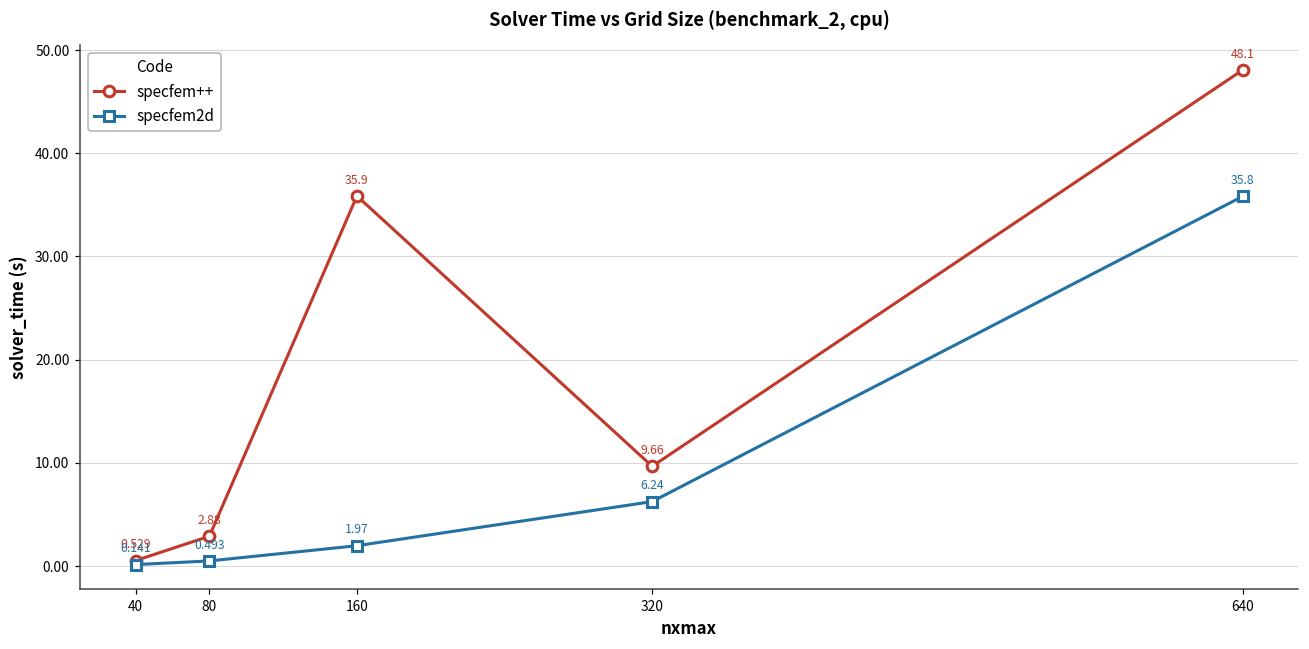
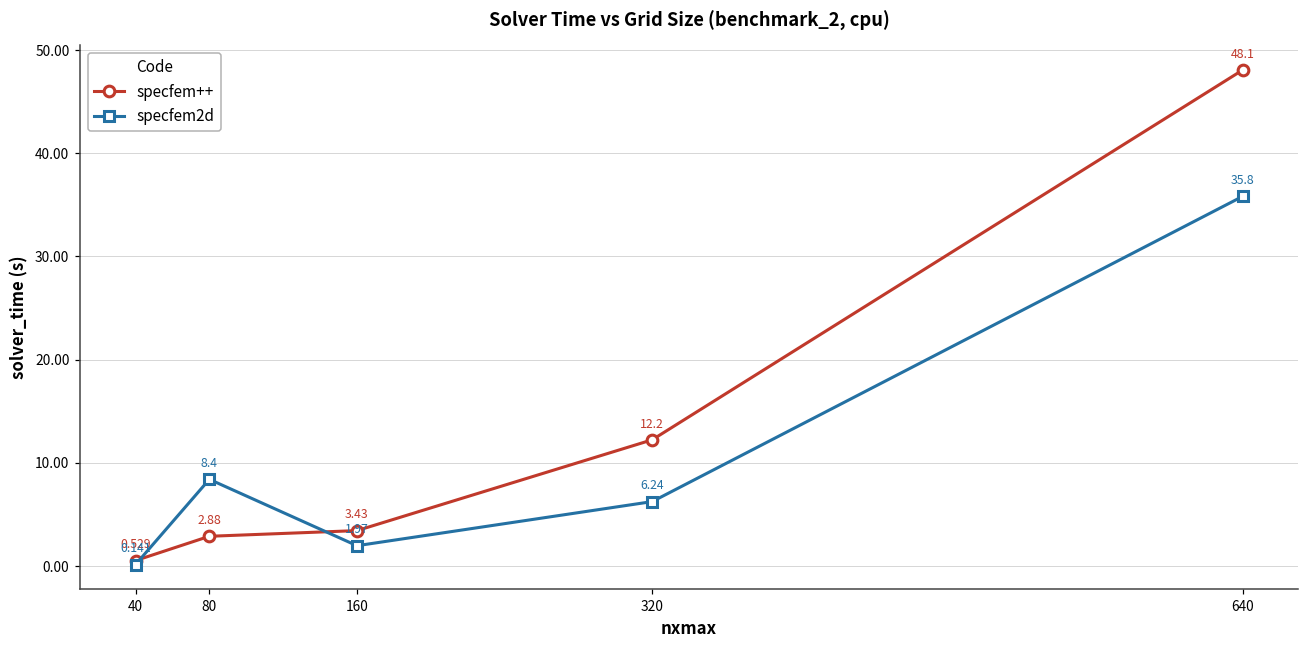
specfem2d, 80: 0.493 -> 8.4
specfem++, 160: 35.9 -> 3.43
specfem++, 320: 9.66 -> 12.2
